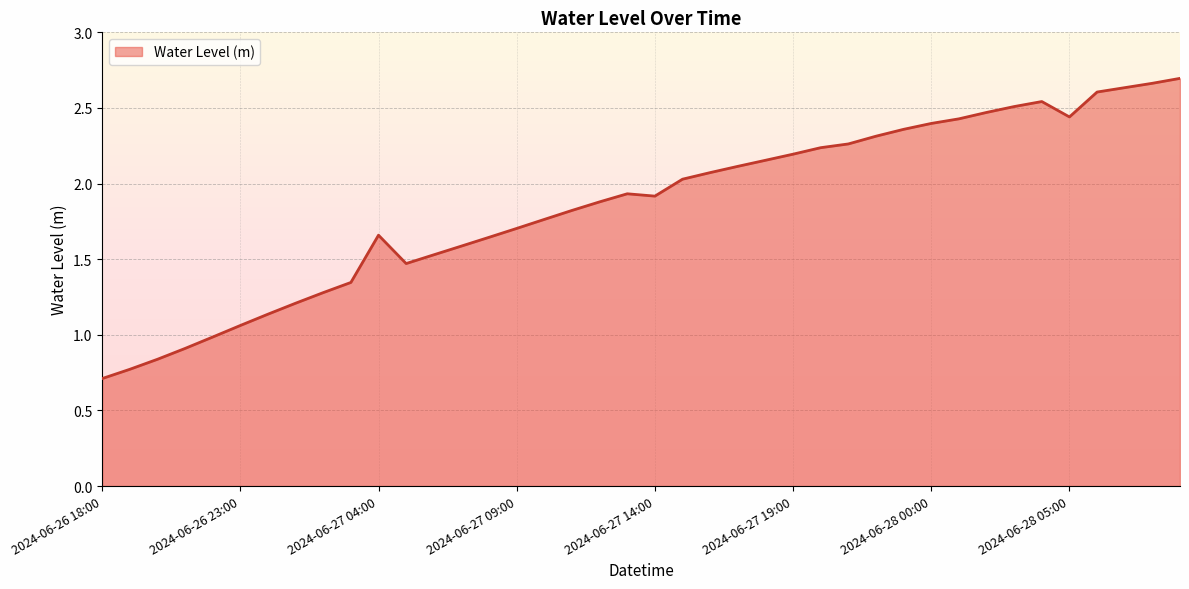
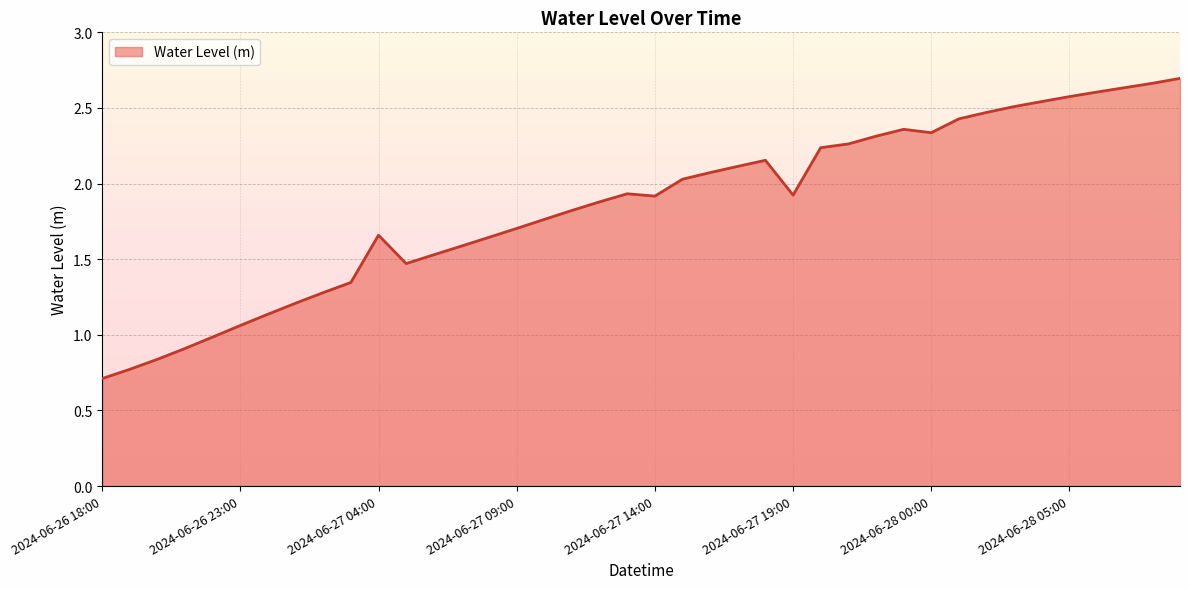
2024-06-27 19:00: 2.19 -> 1.92
2024-06-28 00:00: 2.40 -> 2.34
2024-06-28 05:00: 2.44 -> 2.58
